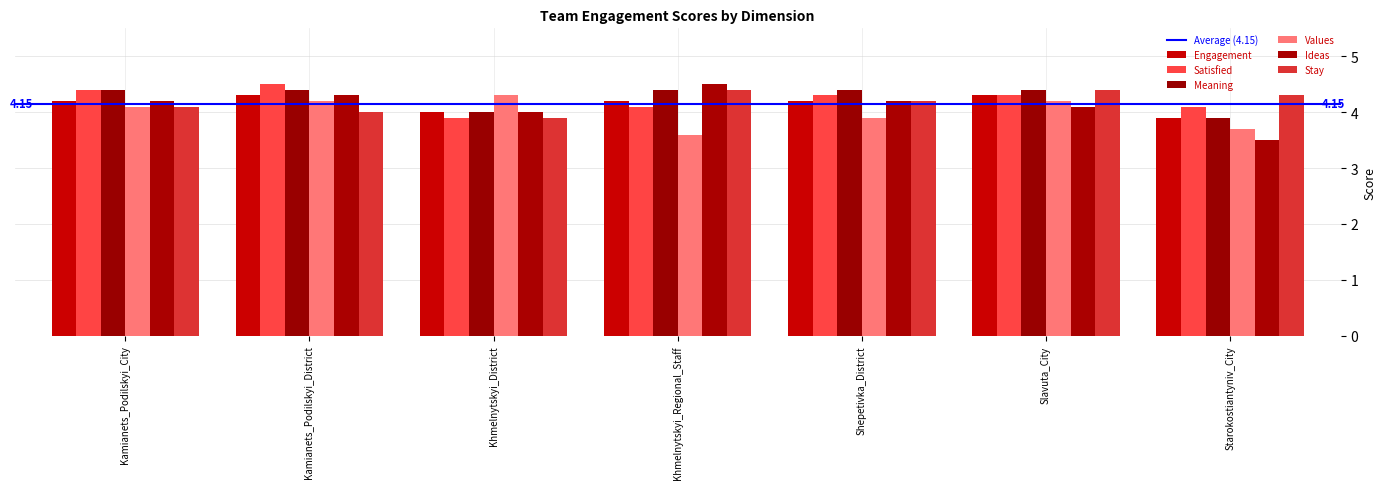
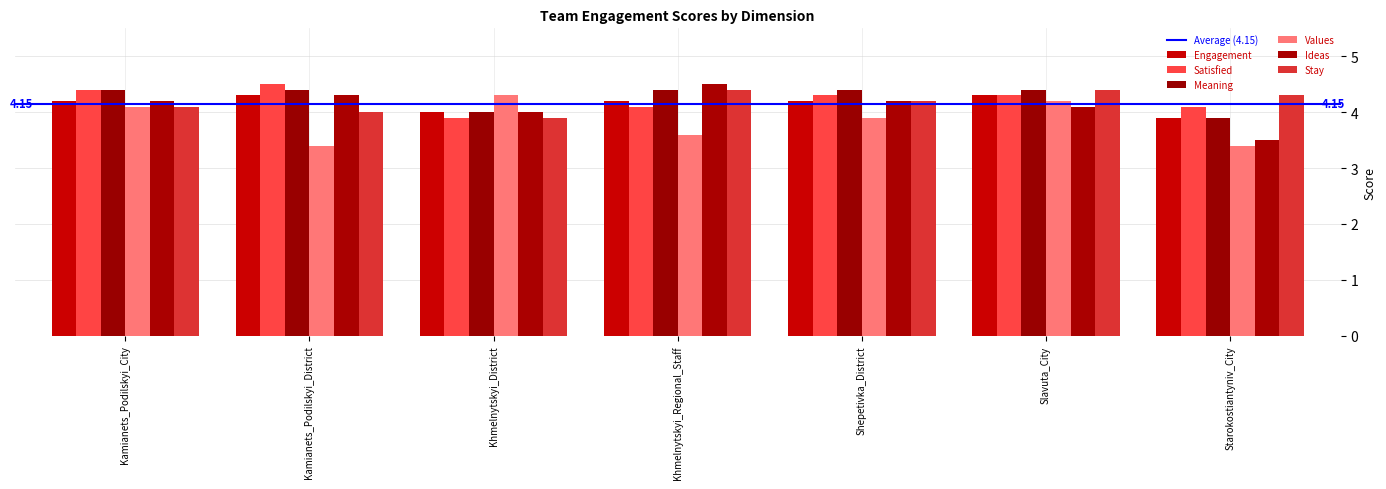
Values, Kamianets_Podilskyi_District: 4.2 -> 3.4
Values, Starokostiantyniv_City: 3.7 -> 3.4
